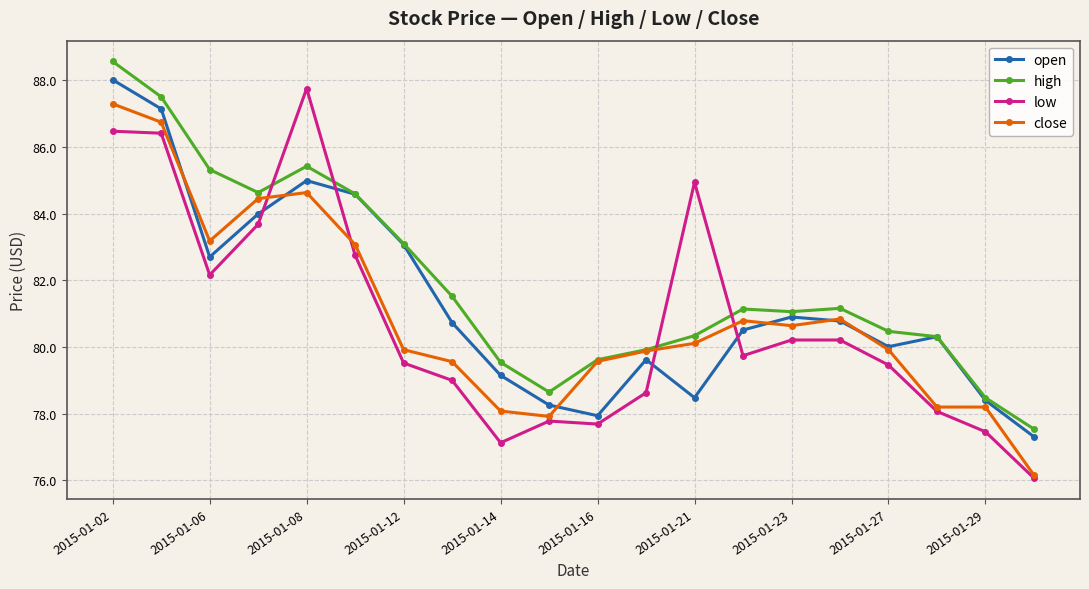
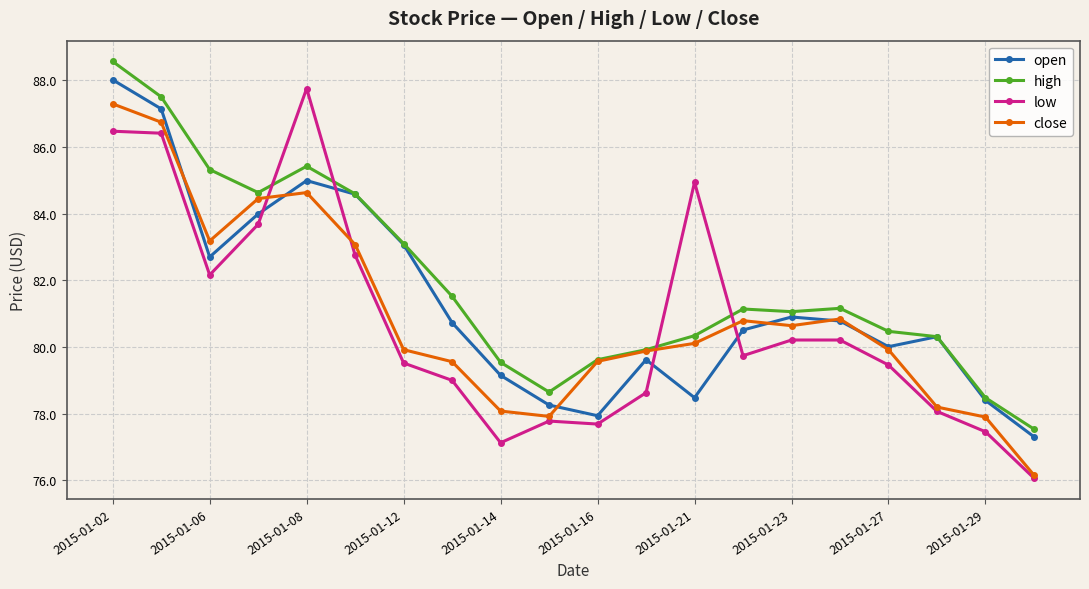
close, 2015-01-29: 78.2 -> 77.9
